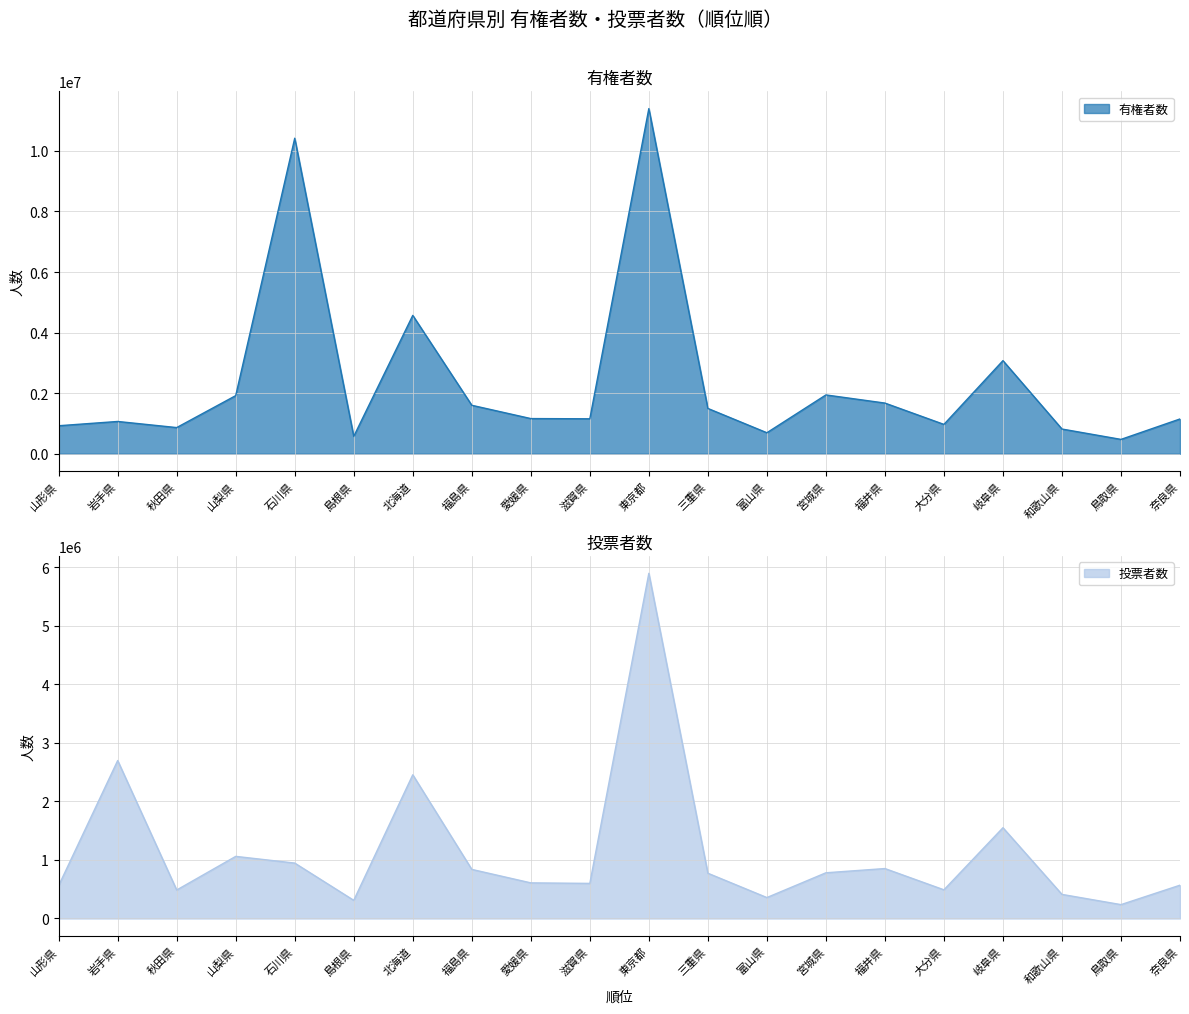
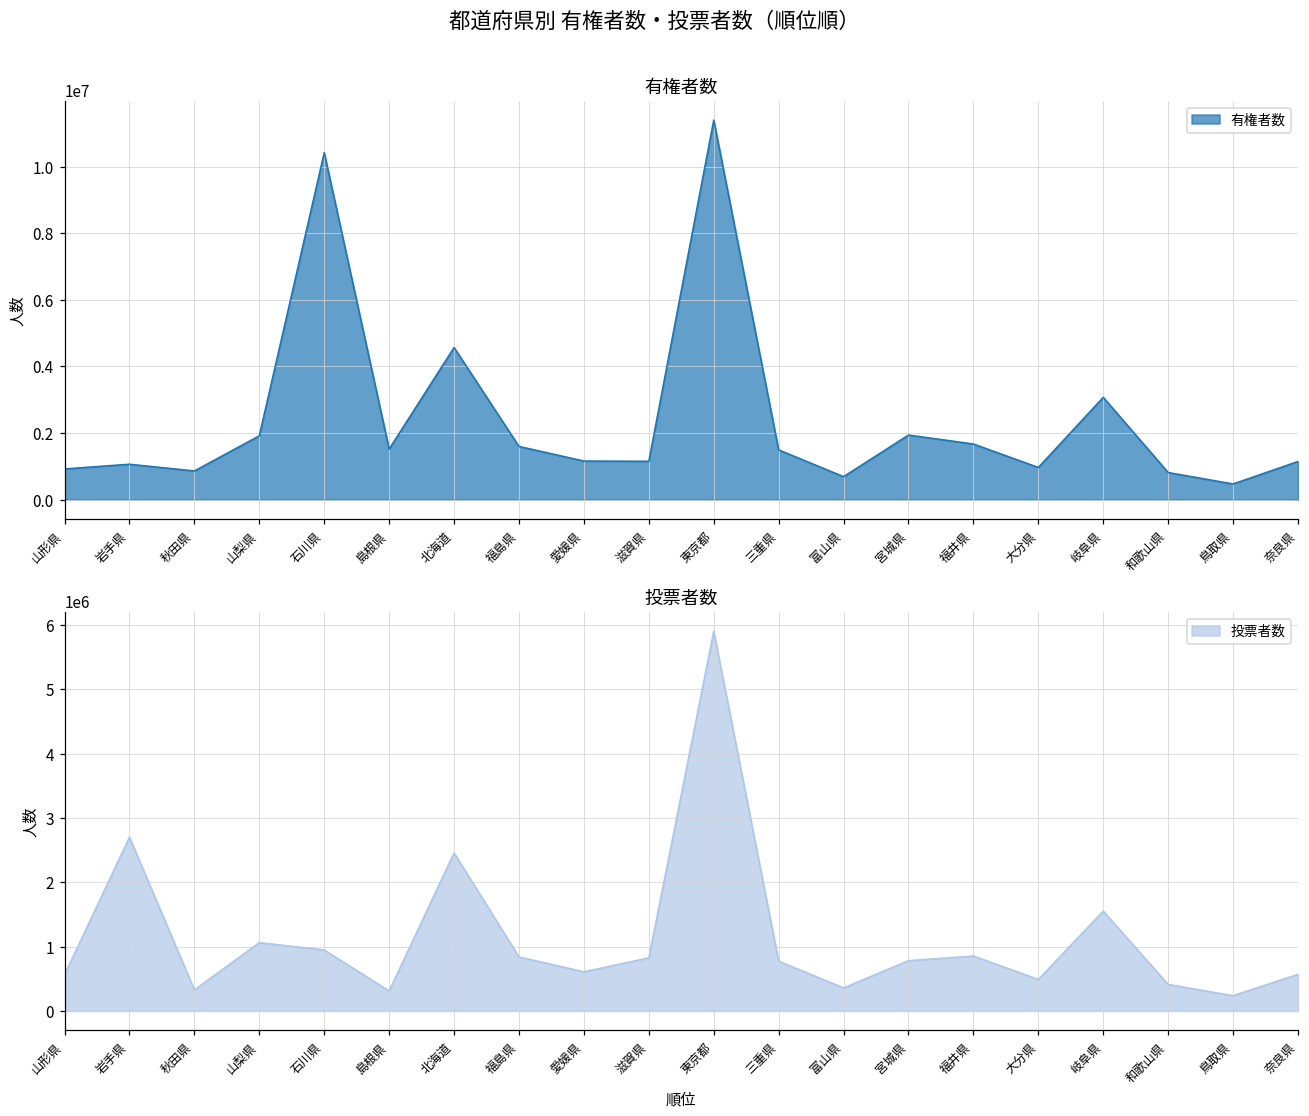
有権者数, 島根県: 600000 -> 1500000
投票者数, 秋田県: 500000 -> 300000
投票者数, 滋賀県: 600000 -> 800000
